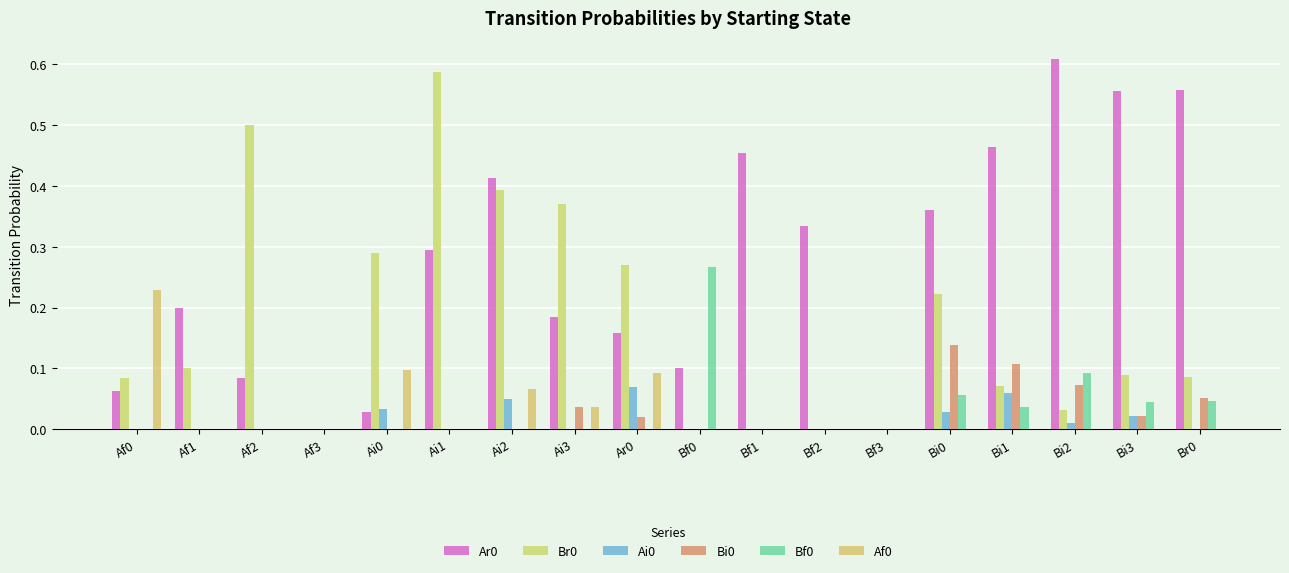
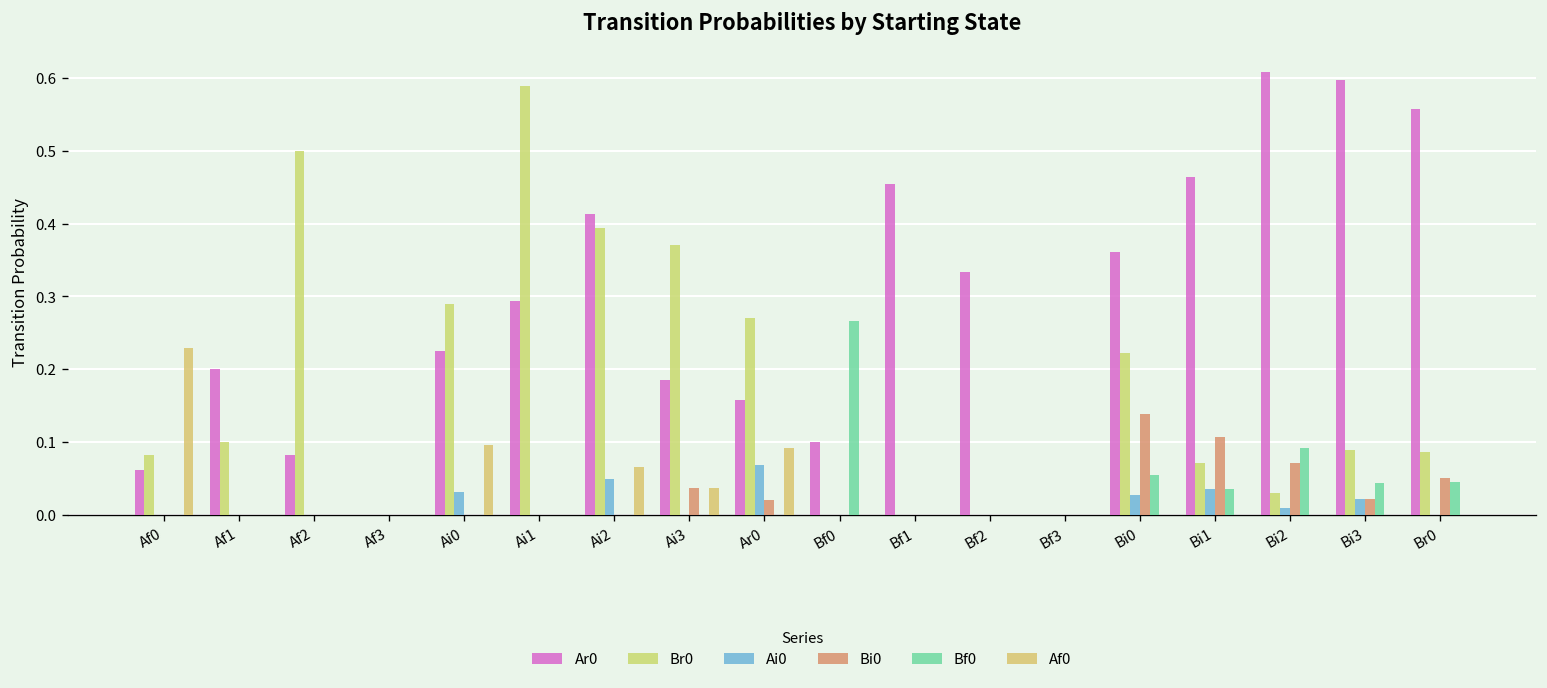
Ar0, Ai0: 0.03 -> 0.23
Ai0, Bi1: 0.06 -> 0.04
Ar0, Bi3: 0.56 -> 0.60
